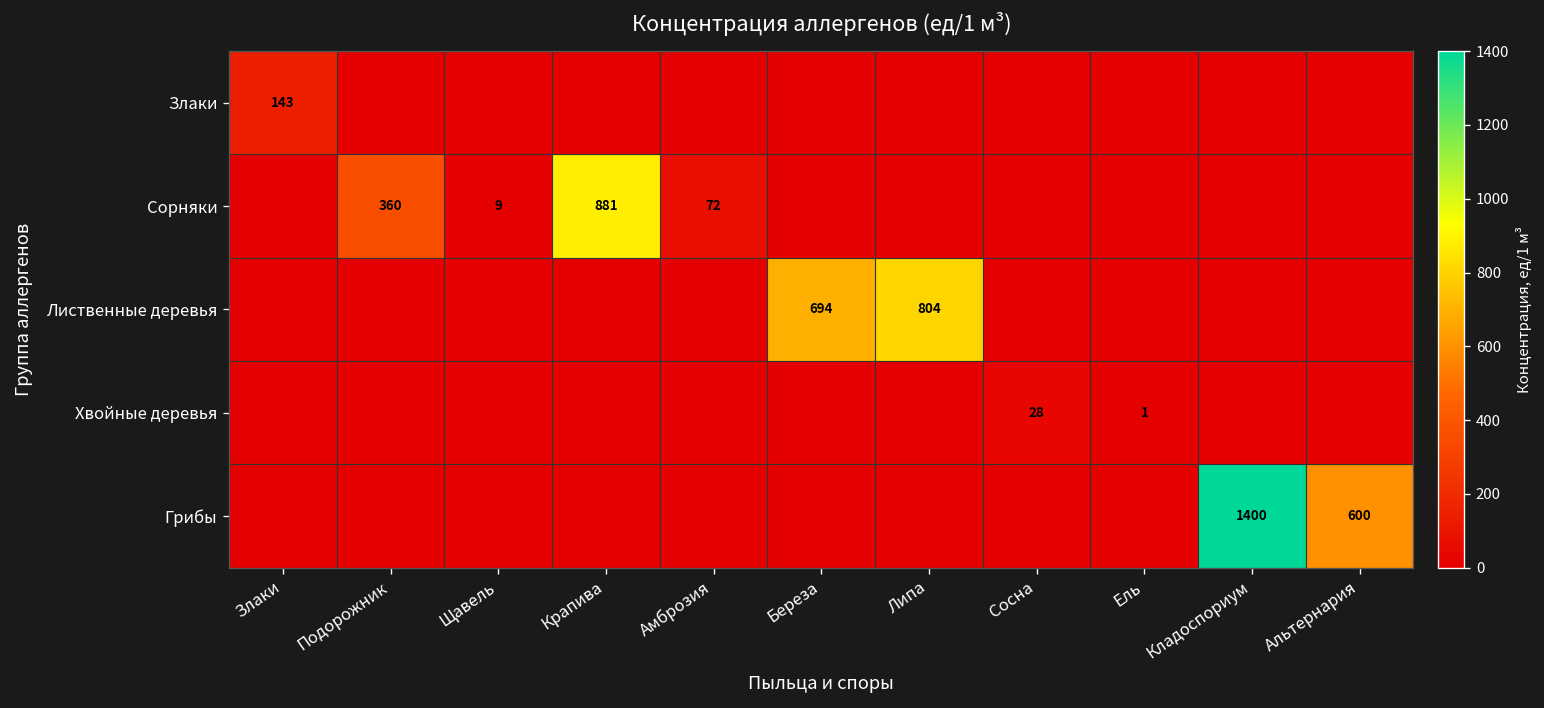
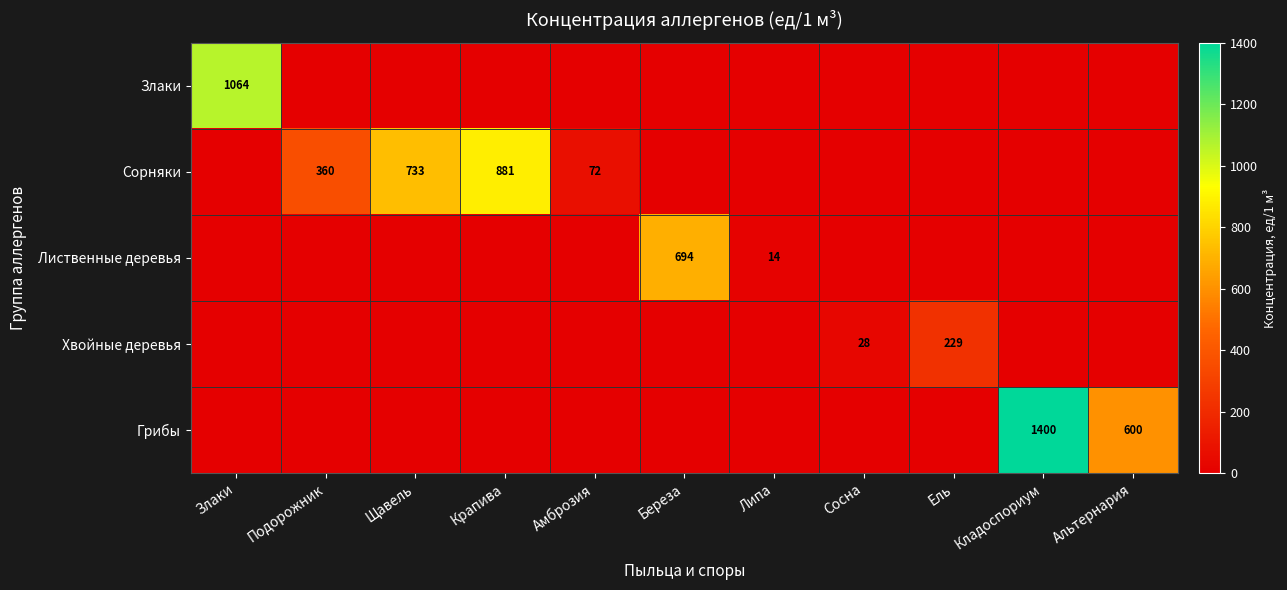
Злаки, Злаки: 143 -> 1064
Сорняки, Щавель: 9 -> 733
Лиственные деревья, Липа: 804 -> 14
Хвойные деревья, Ель: 1 -> 229
